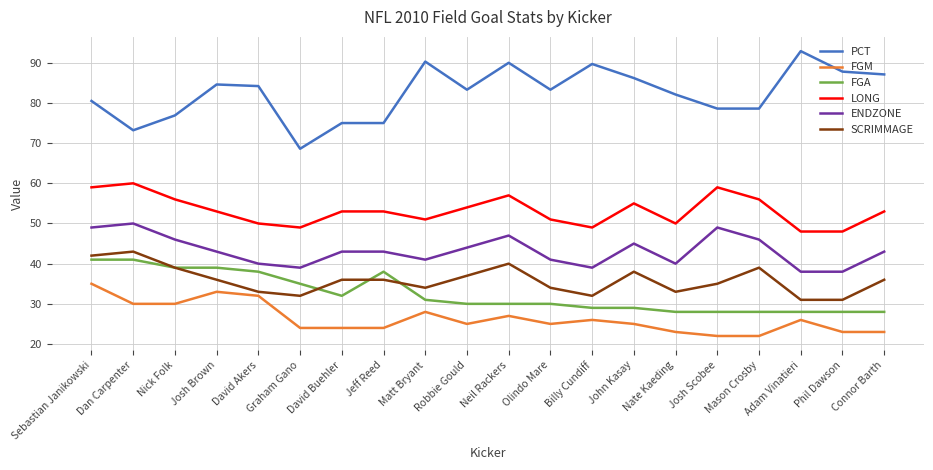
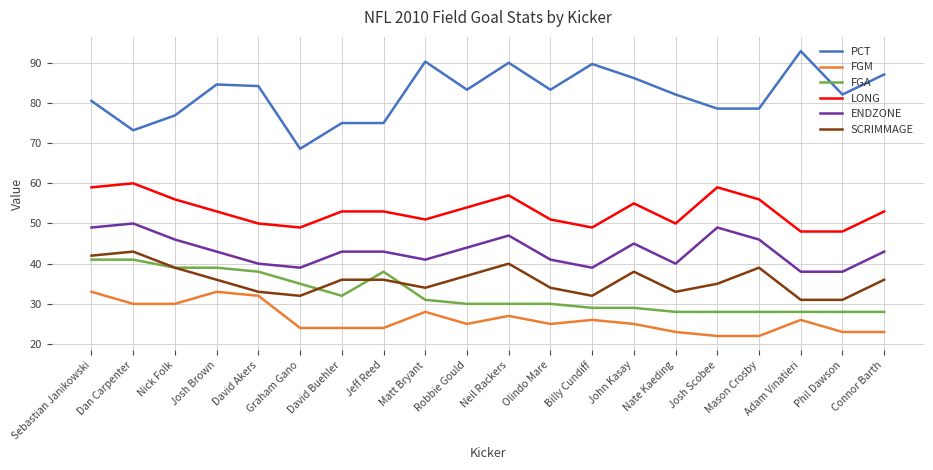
FGM, Sebastian Janikowski: 35 -> 33
PCT, Phil Dawson: 88 -> 82
